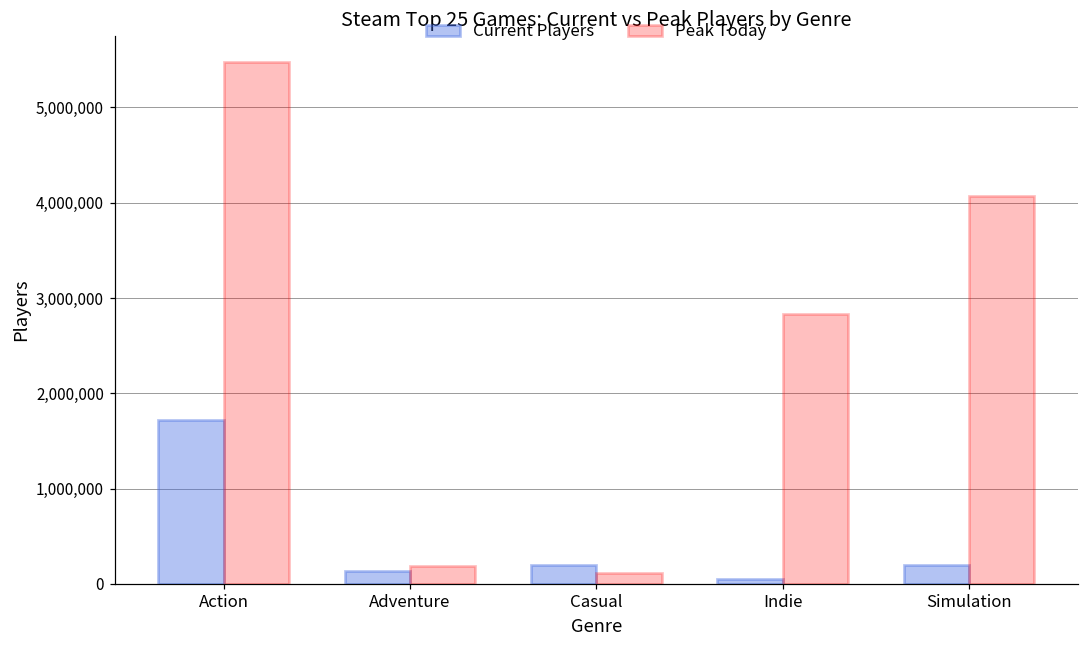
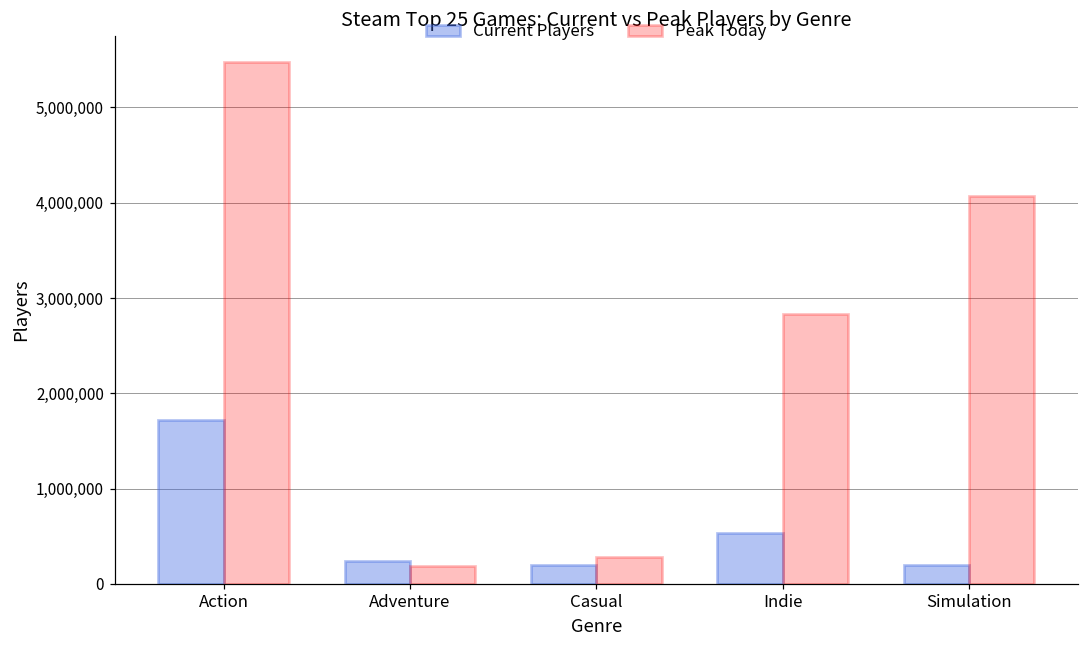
Current Players, Adventure: 100,000 -> 200,000
Peak Today, Casual: 100,000 -> 300,000
Current Players, Indie: 100,000 -> 500,000
